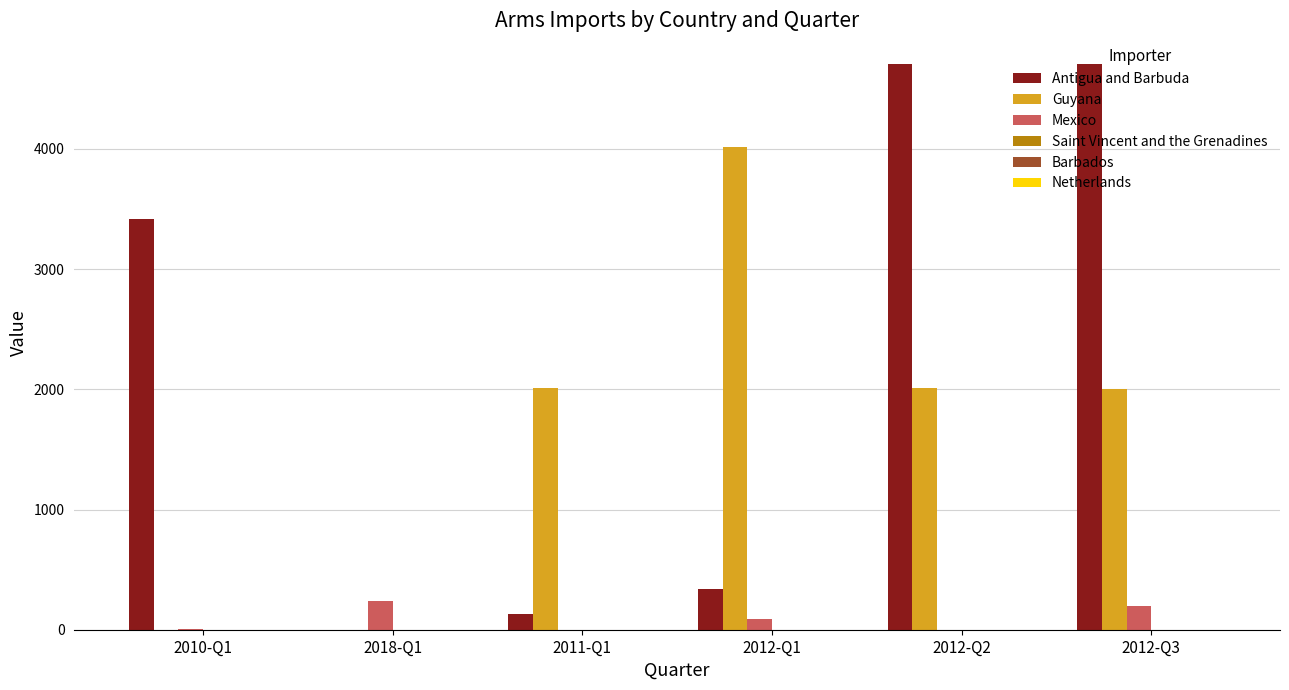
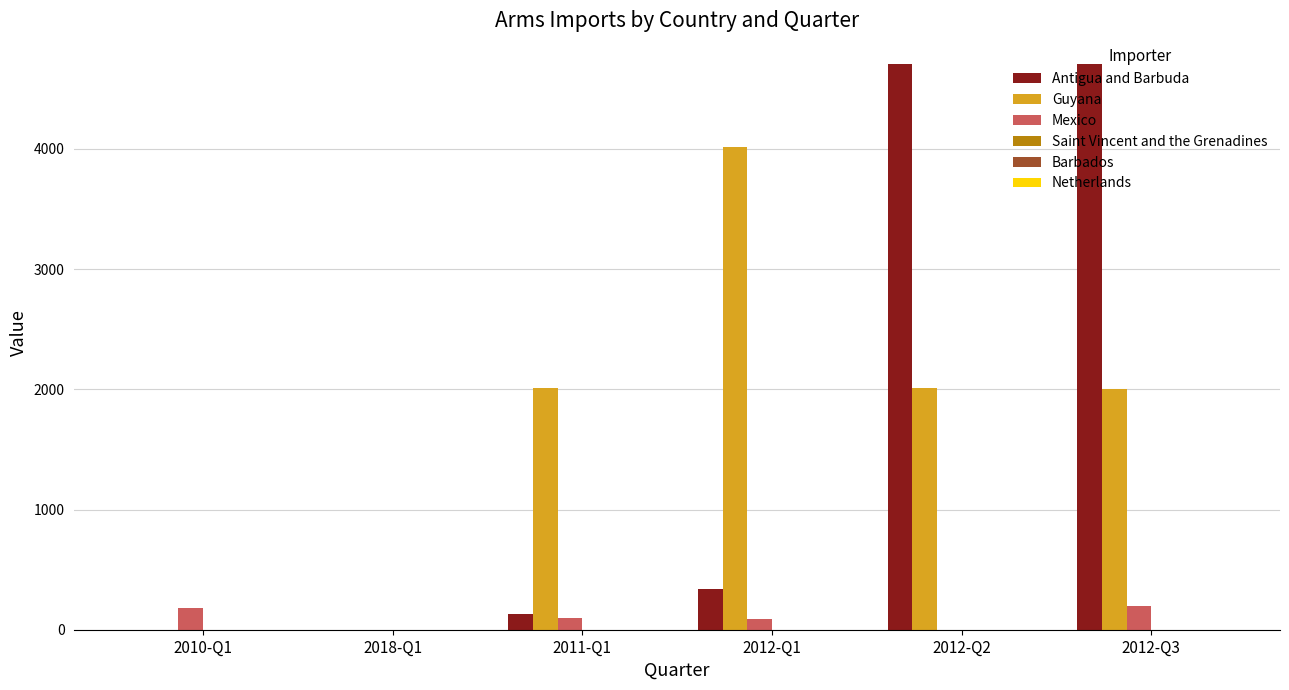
Antigua and Barbuda, 2010-Q1: 3420 -> 0
Mexico, 2010-Q1: 10 -> 180
Mexico, 2018-Q1: 240 -> 0
Mexico, 2011-Q1: 0 -> 100
